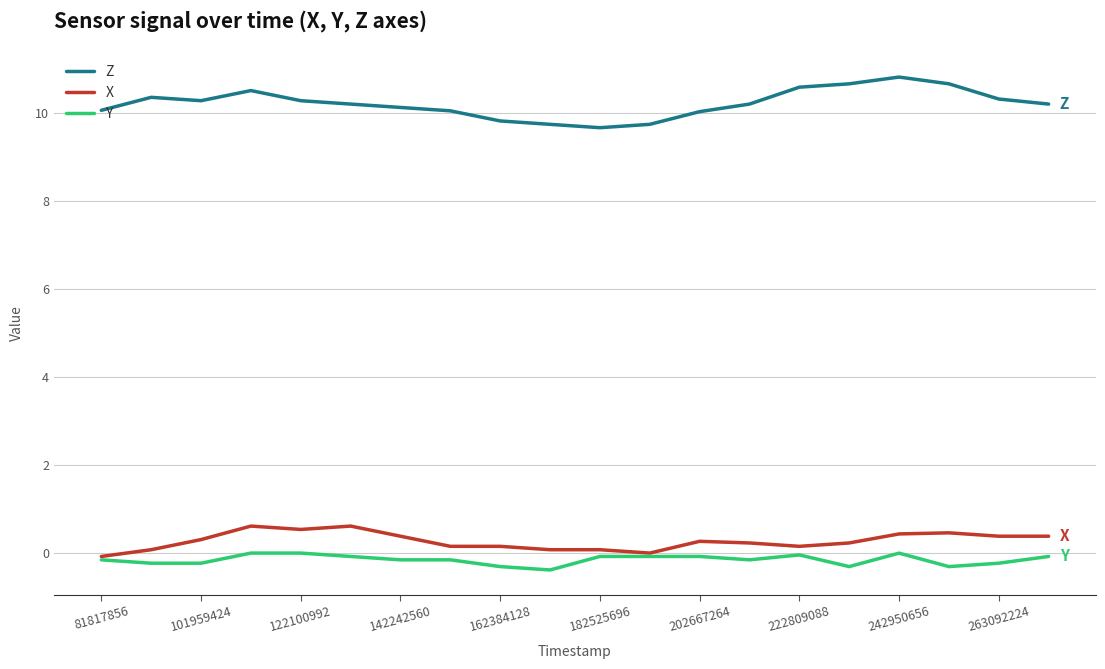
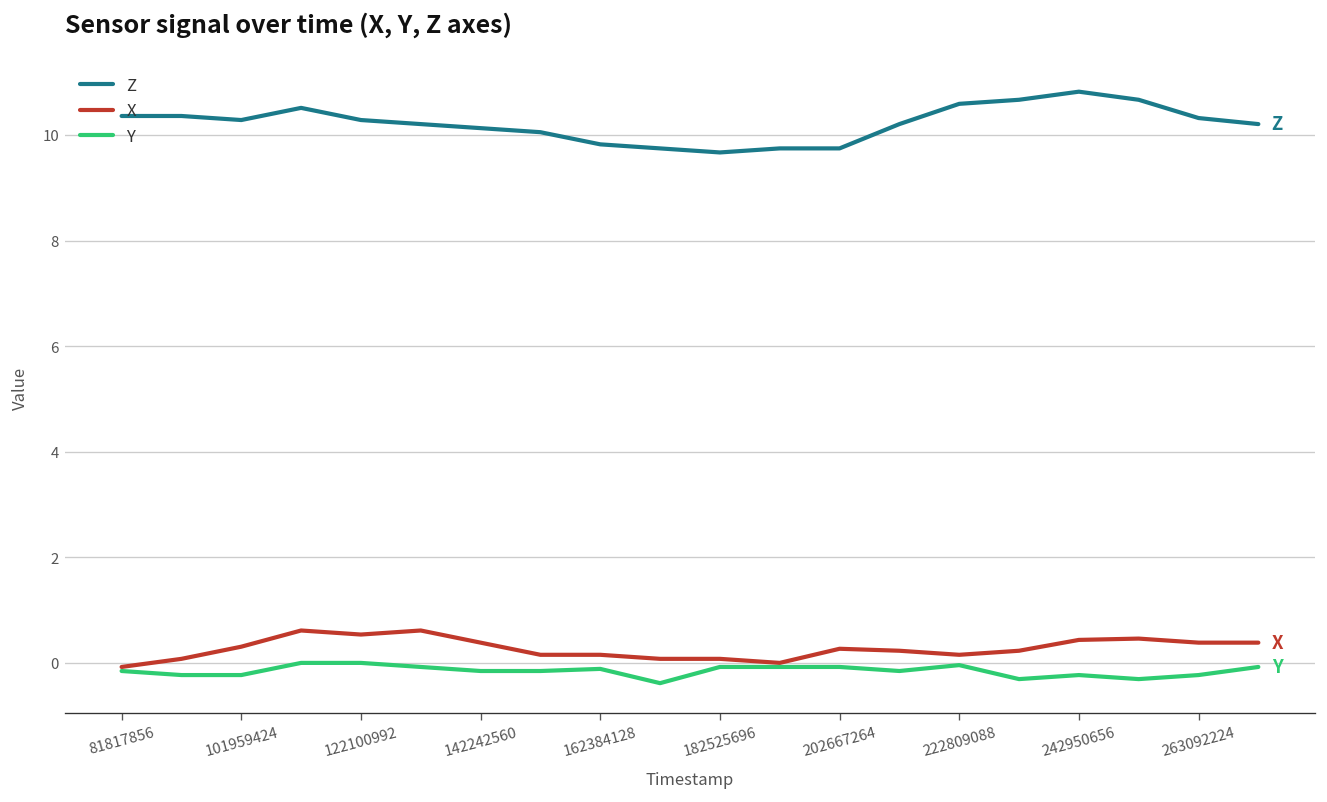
Z, 81817856: 10.1 -> 10.4
Y, 162384128: -0.3 -> -0.1
Z, 202667264: 10.0 -> 9.7
Y, 242950656: 0.0 -> -0.2
